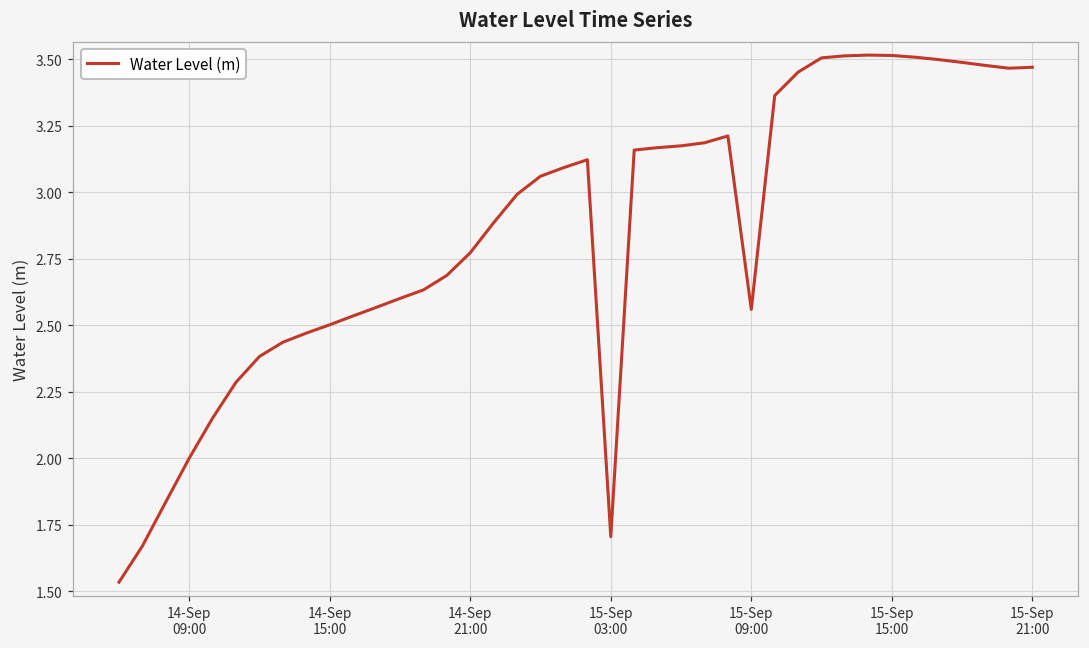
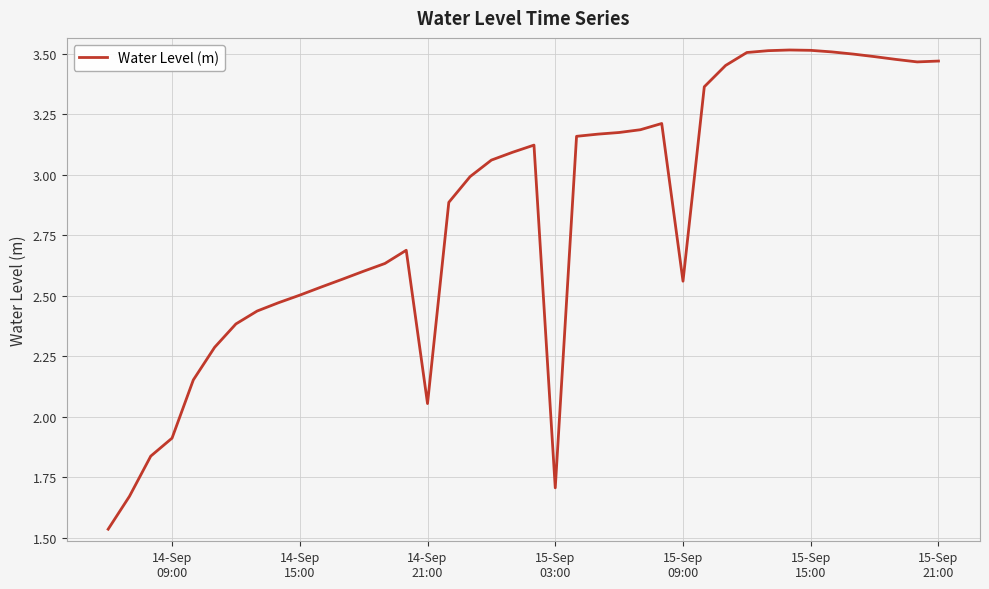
14-Sep 09:00: 2.00 -> 1.91
14-Sep 21:00: 2.77 -> 2.05
